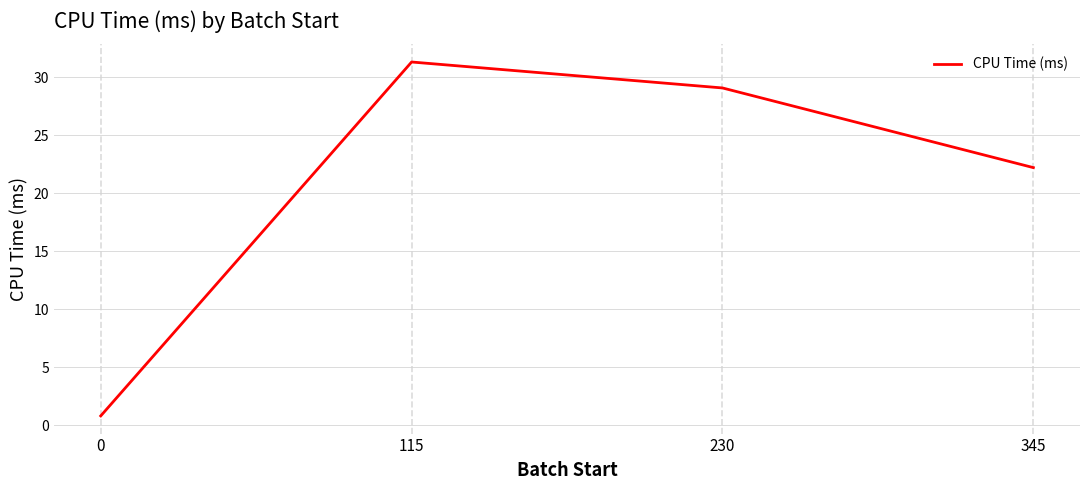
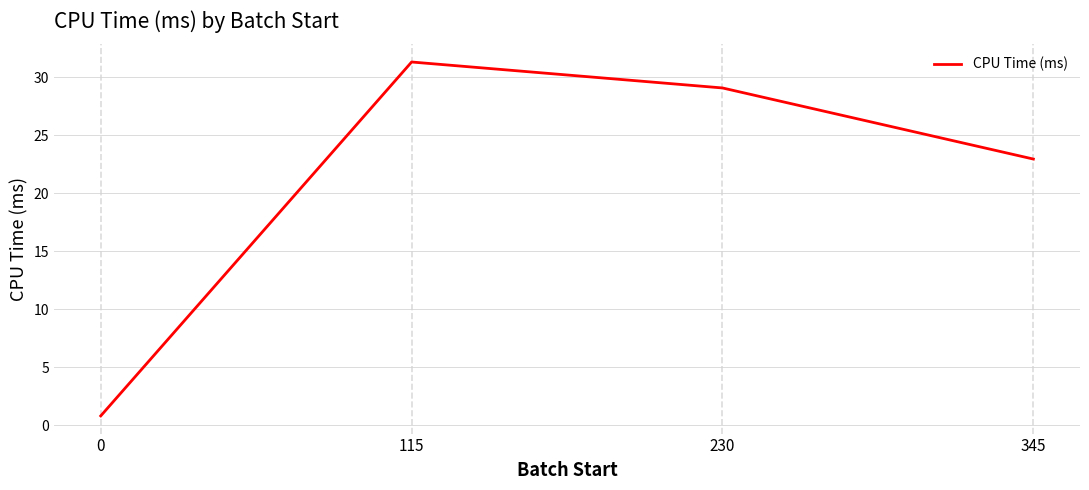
345: 22.2 -> 22.9
